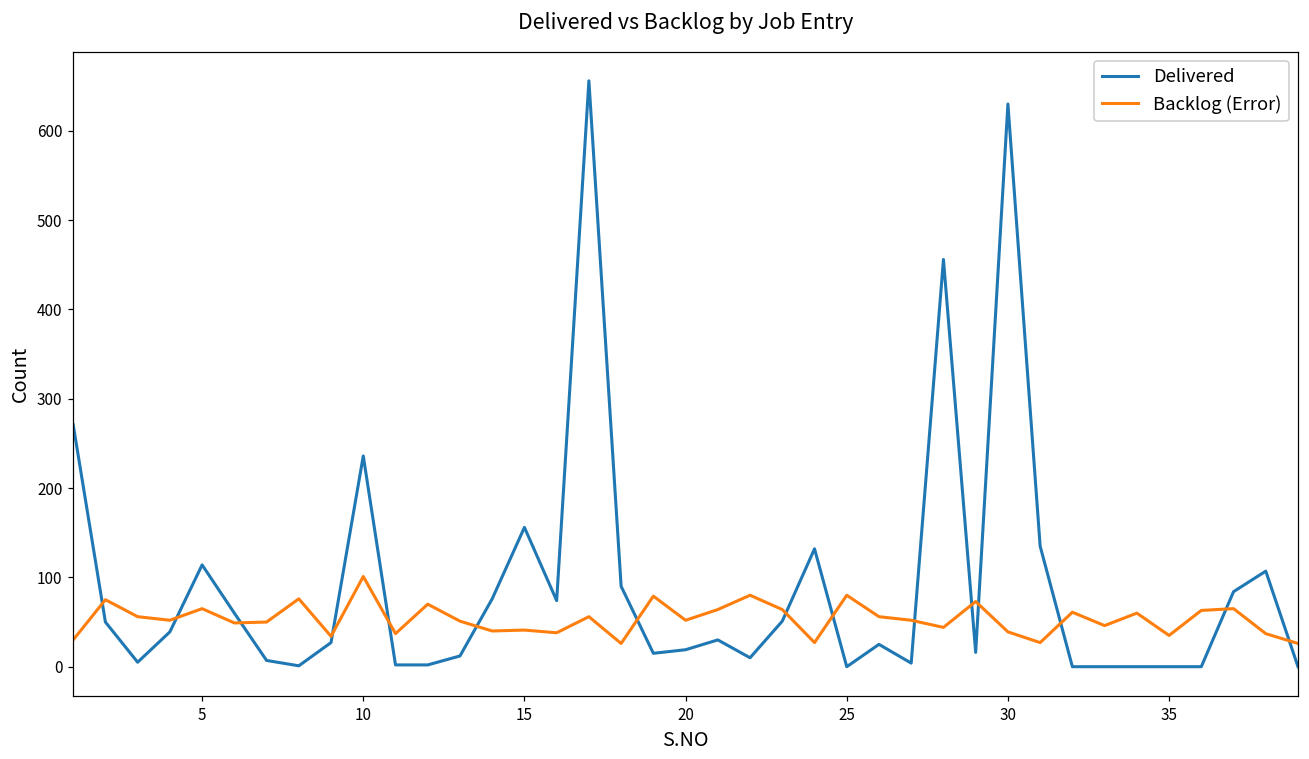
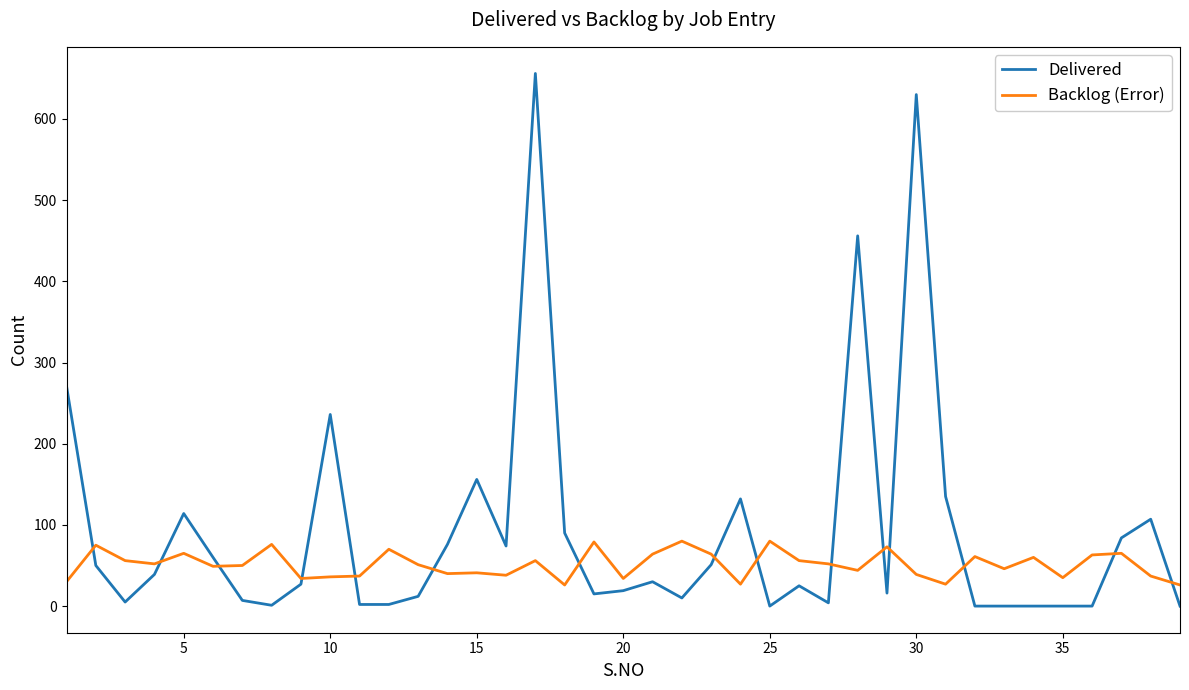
Backlog (Error), 10: 100 -> 40
Backlog (Error), 20: 50 -> 30
